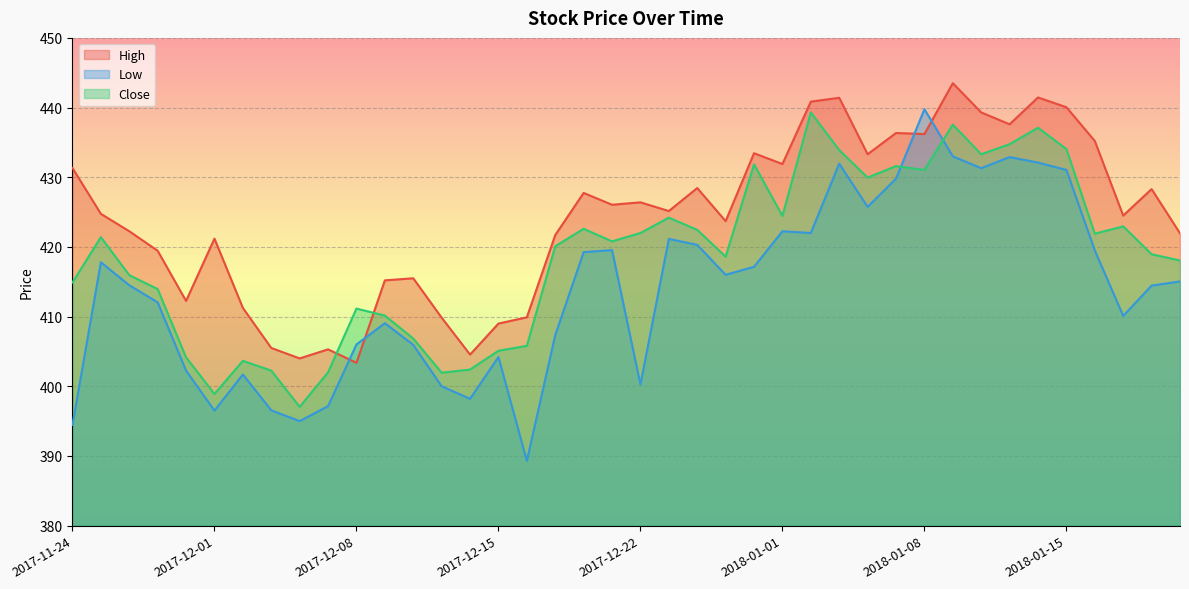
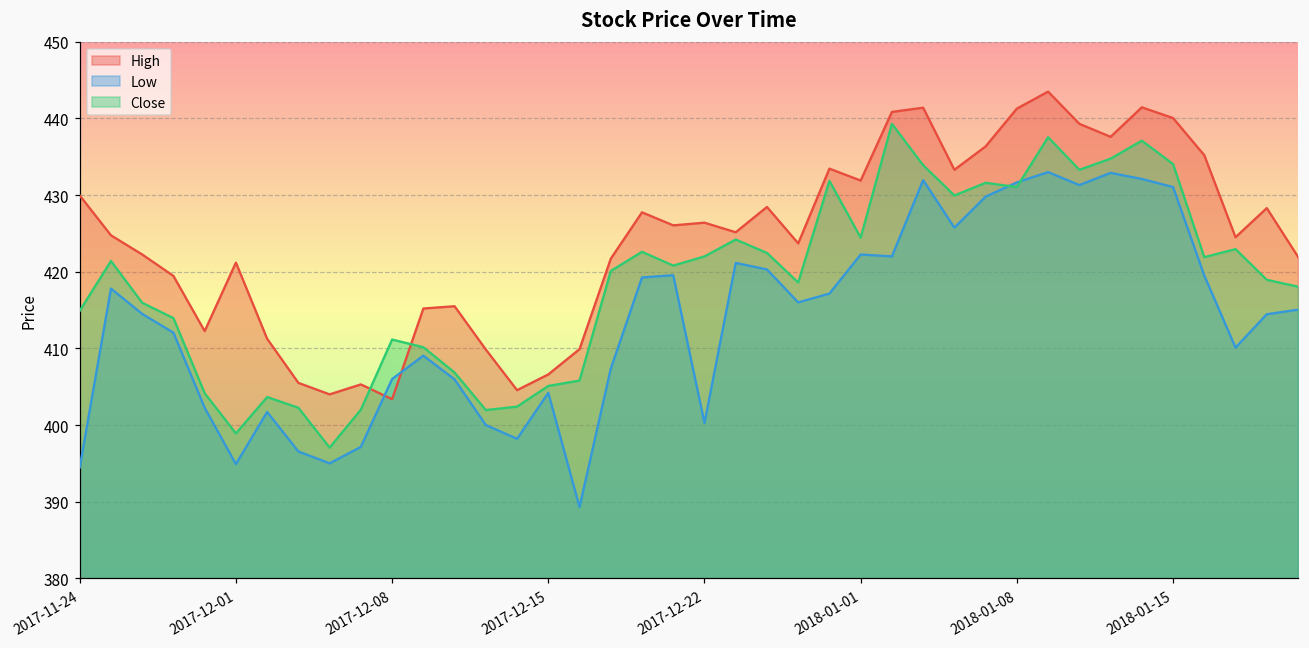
High, 2017-11-24: 431 -> 430
Low, 2017-12-01: 397 -> 395
High, 2017-12-15: 409 -> 407
High, 2018-01-08: 436 -> 441
Low, 2018-01-08: 440 -> 432
